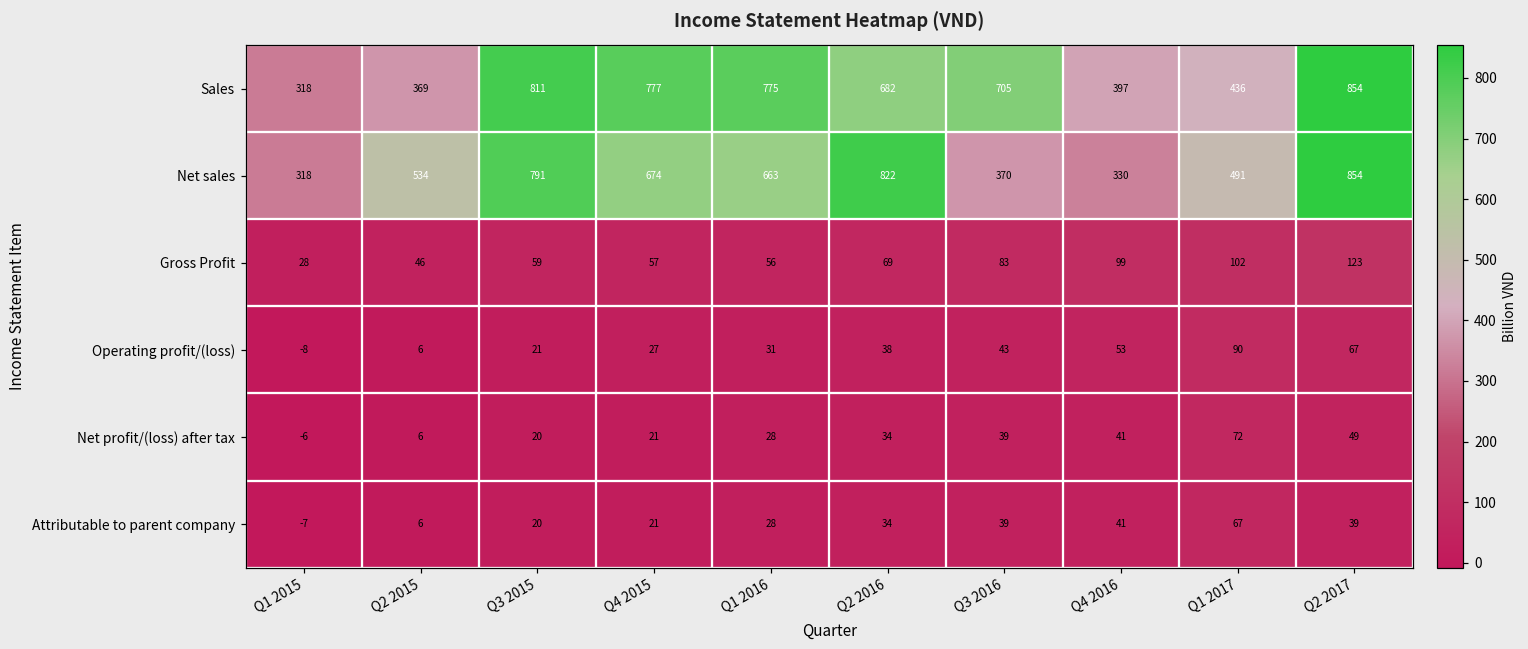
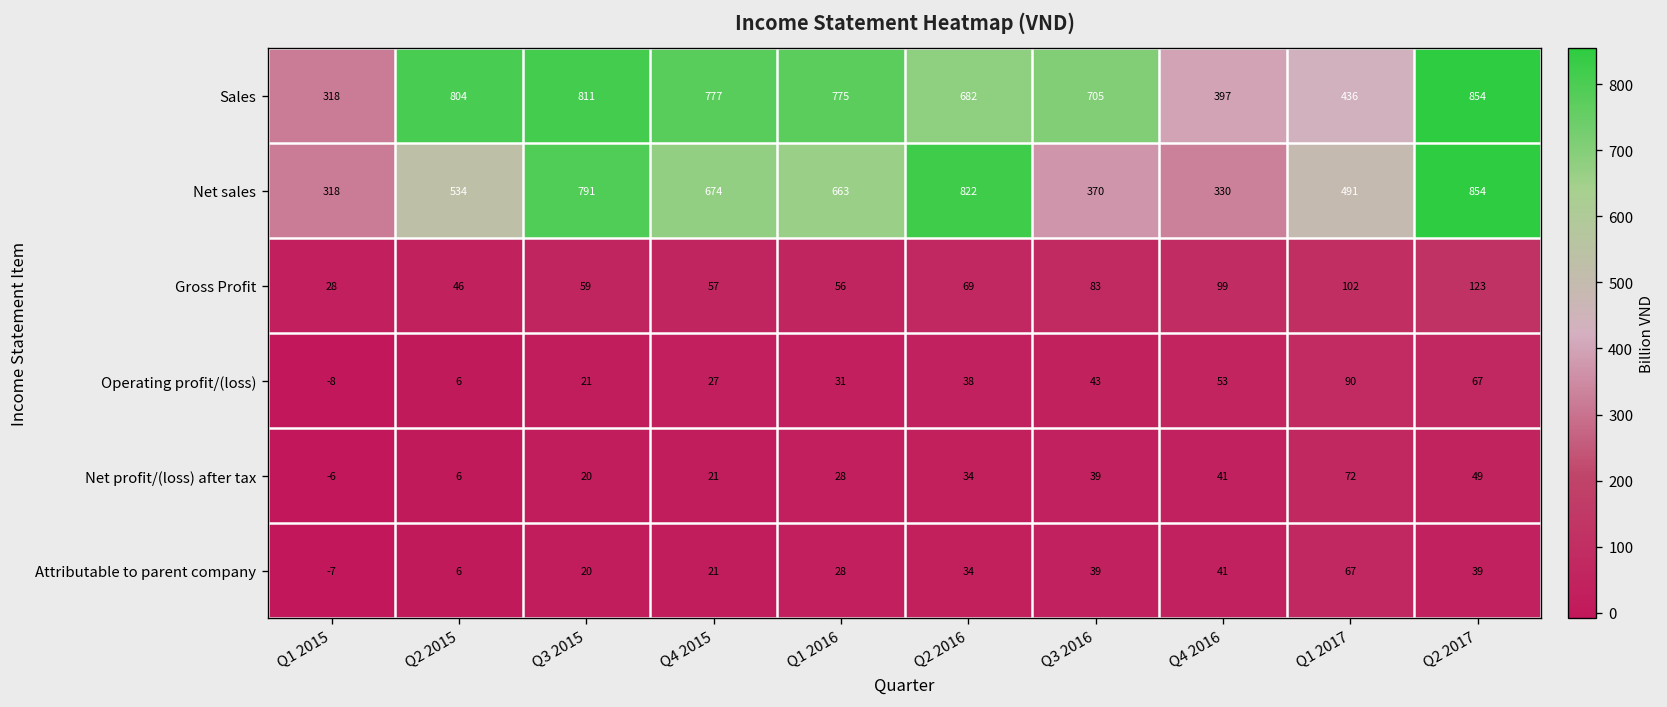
Sales, Q2 2015: 369 -> 804
